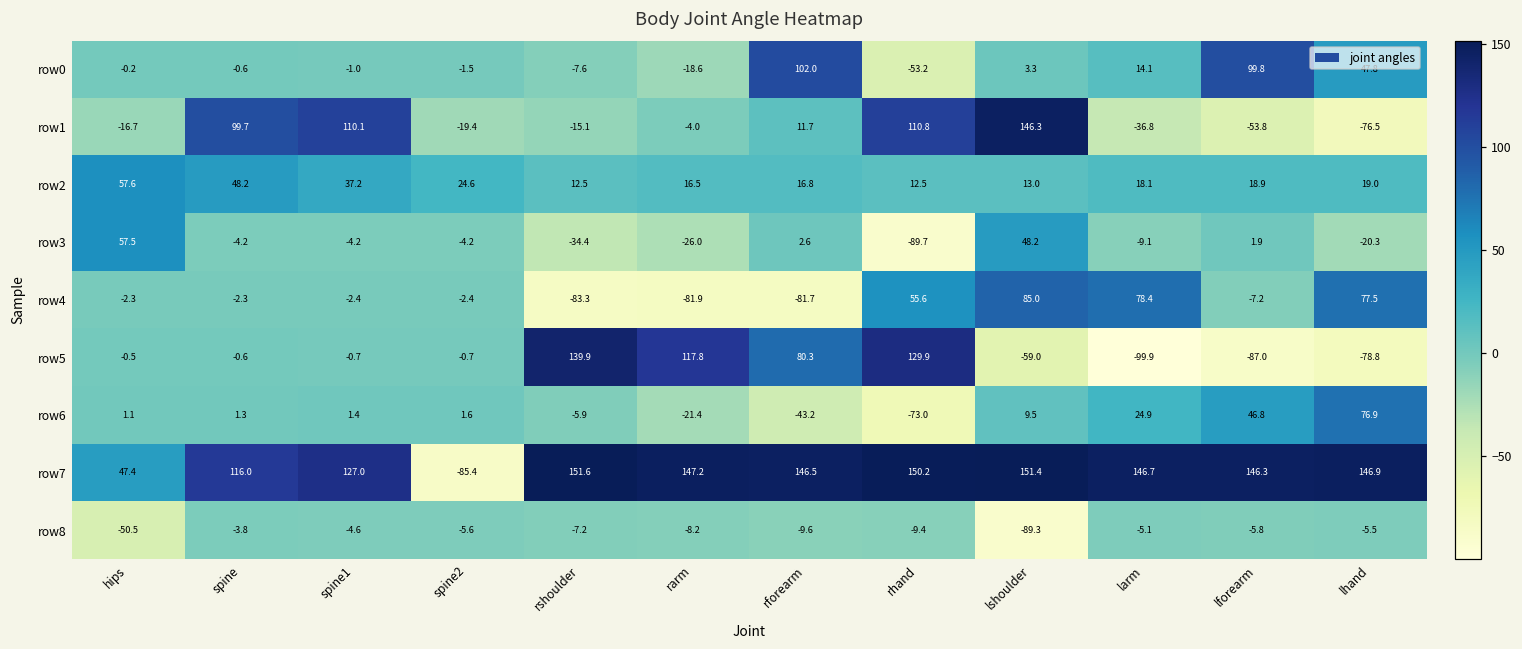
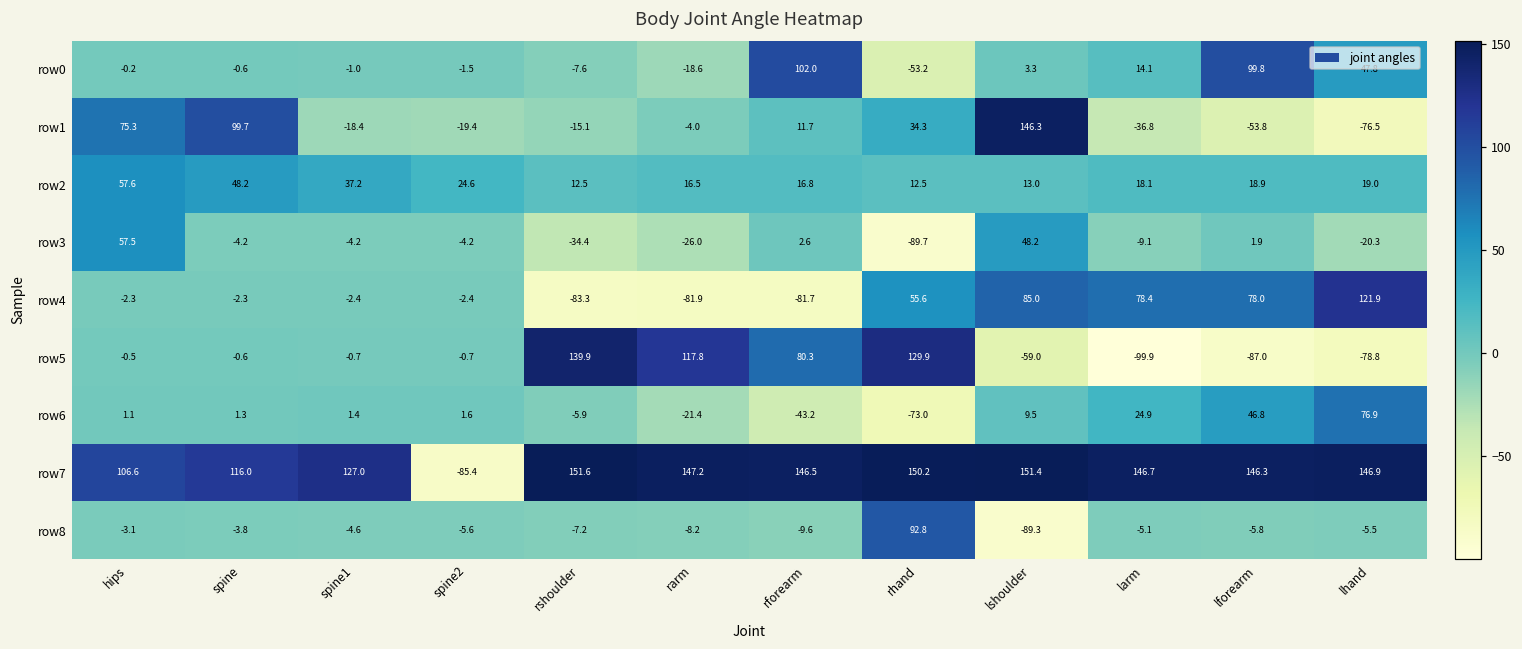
row1, hips: -16.7 -> 75.3
row1, spine1: 110.1 -> -18.4
row1, rhand: 110.8 -> 34.3
row4, lforearm: -7.2 -> 78.0
row4, lhand: 77.5 -> 121.9
row7, hips: 47.4 -> 106.6
row8, hips: -50.5 -> -3.1
row8, rhand: -9.4 -> 92.8
